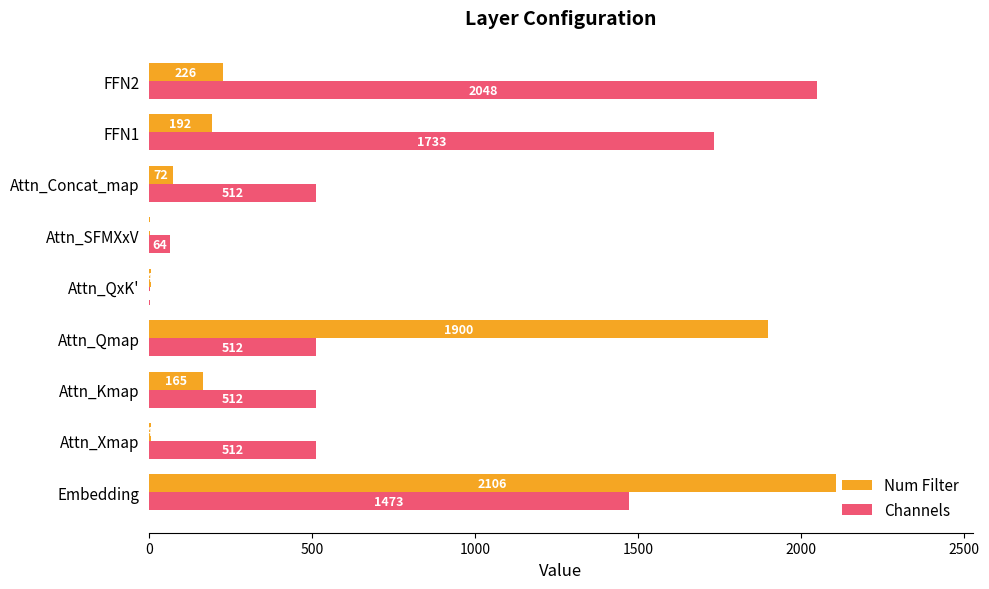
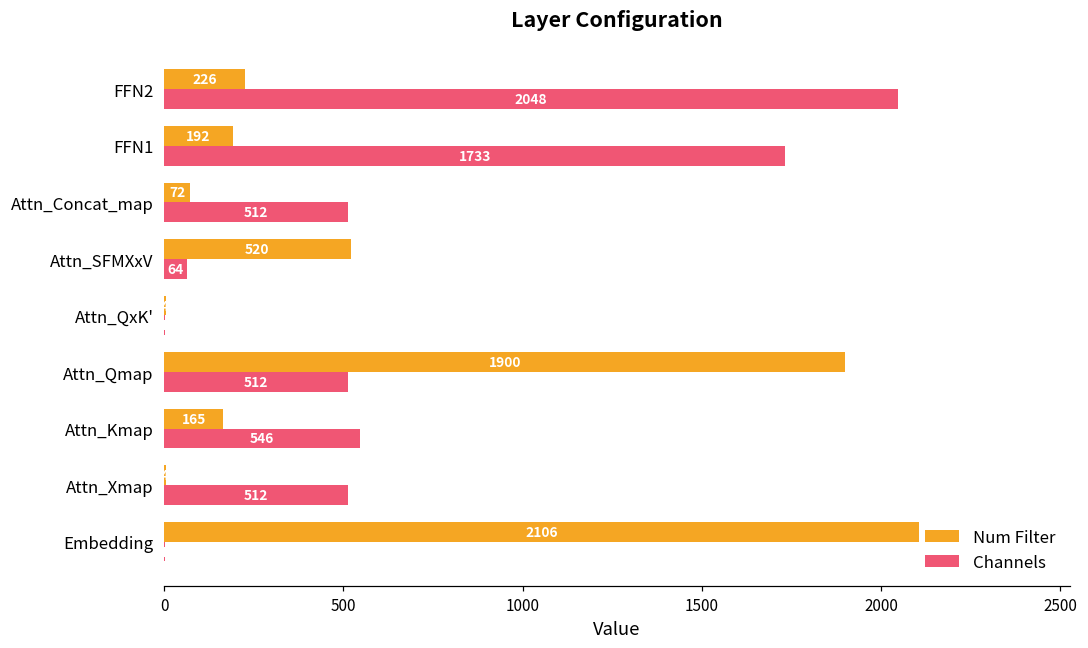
Num Filter, Attn_SFMXxV: 0 -> 520
Channels, Attn_Kmap: 512 -> 546
Channels, Embedding: 1470 -> 0
